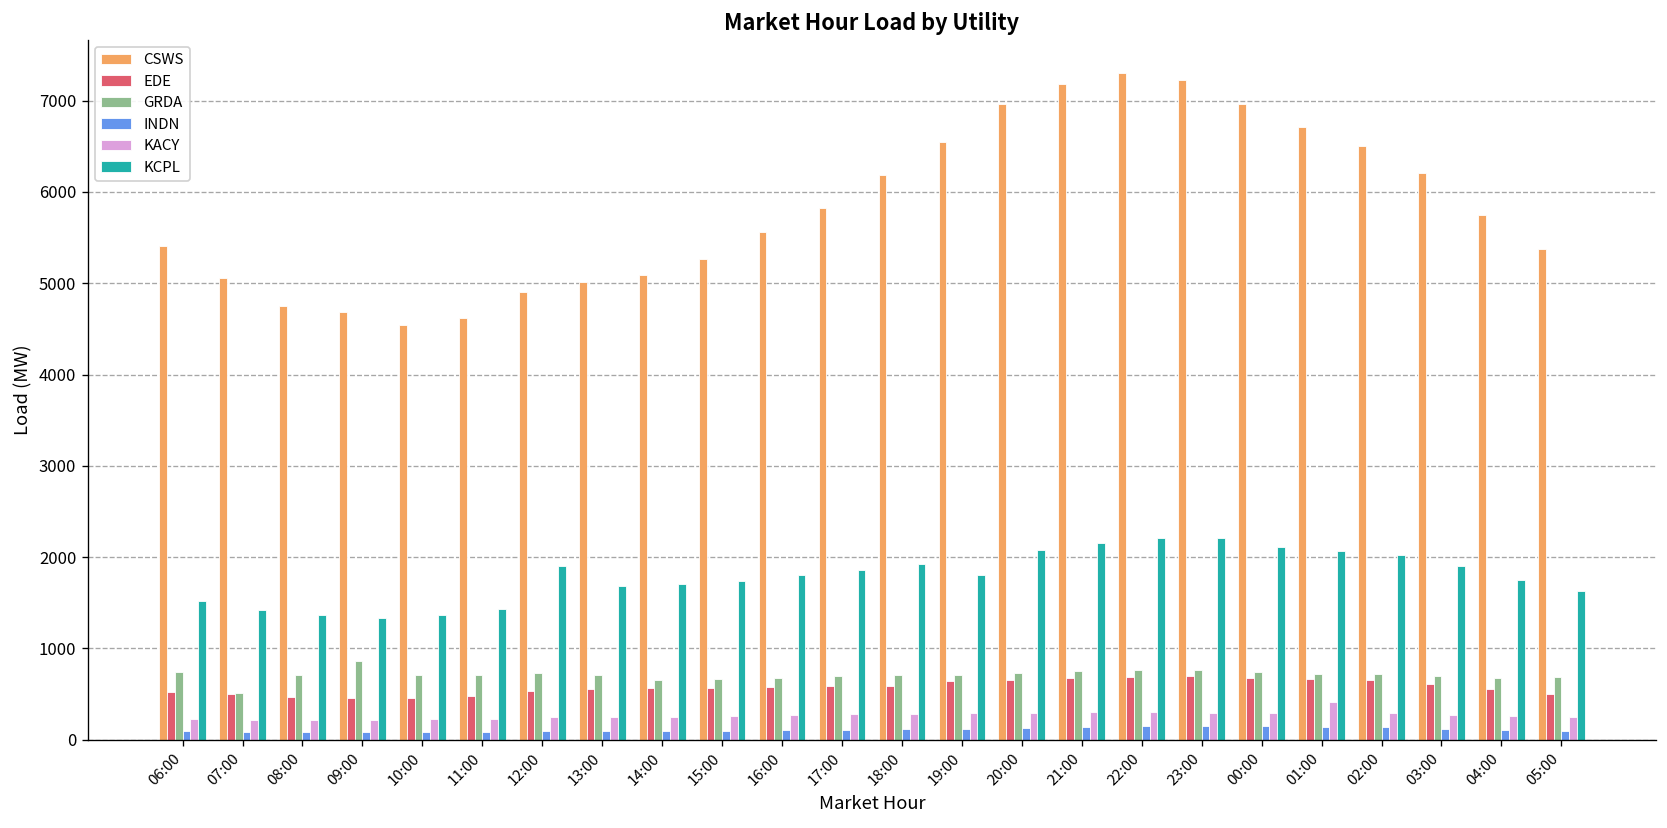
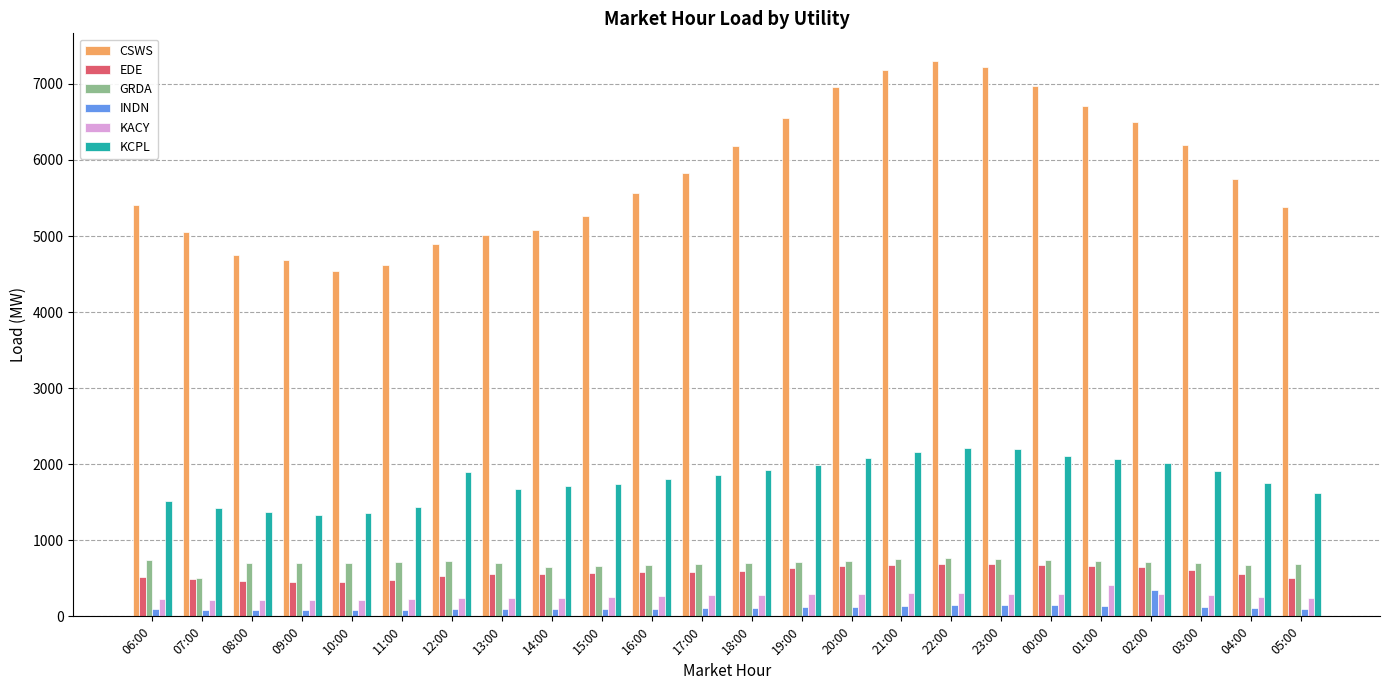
GRDA, 09:00: 900 -> 700
KCPL, 19:00: 1800 -> 2000
INDN, 02:00: 100 -> 300
